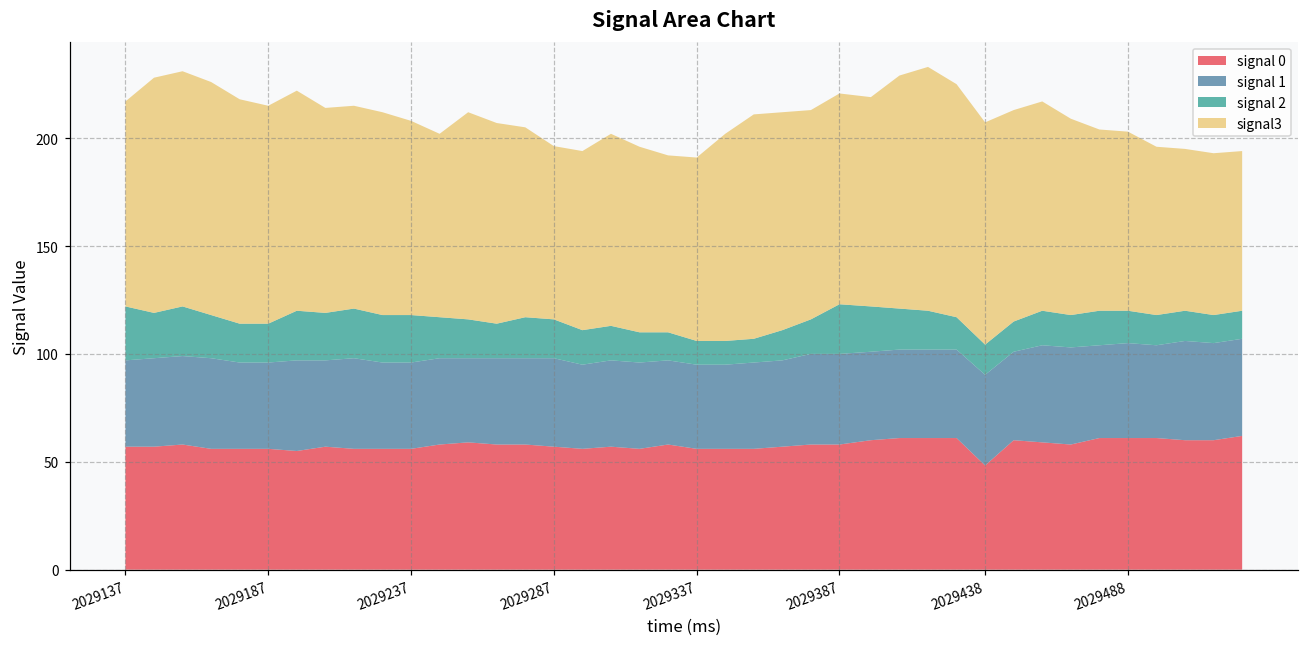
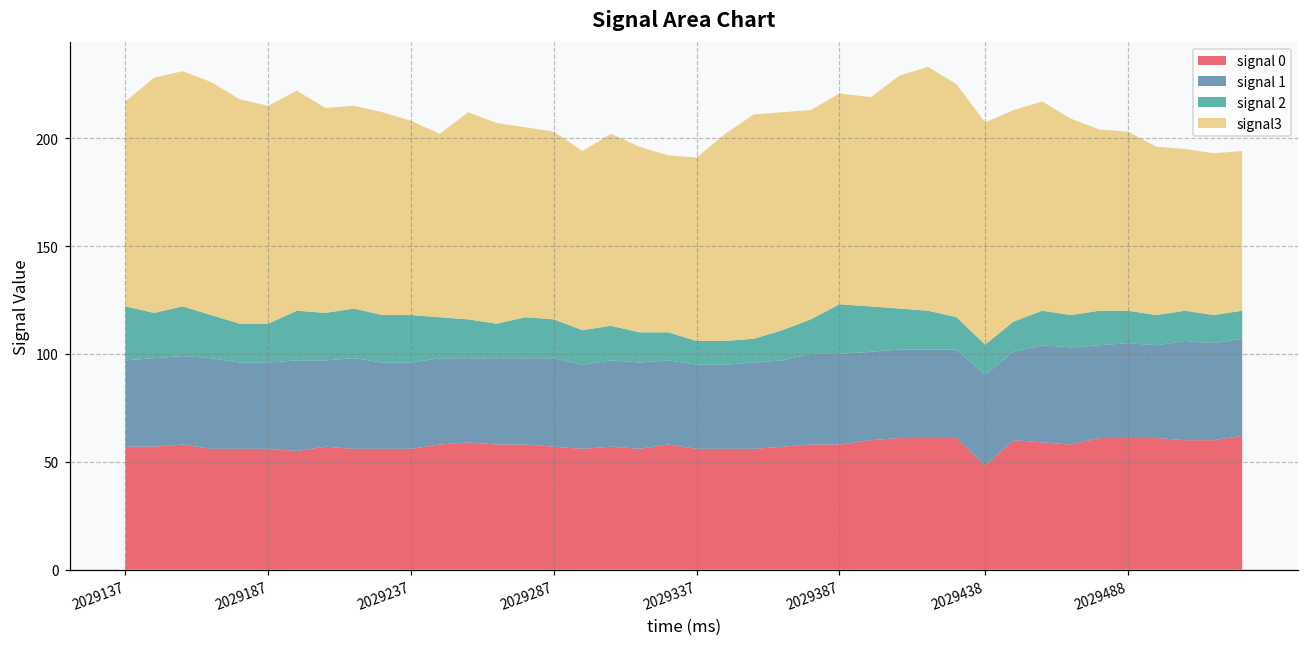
signal3, 2029287: 80 -> 87
